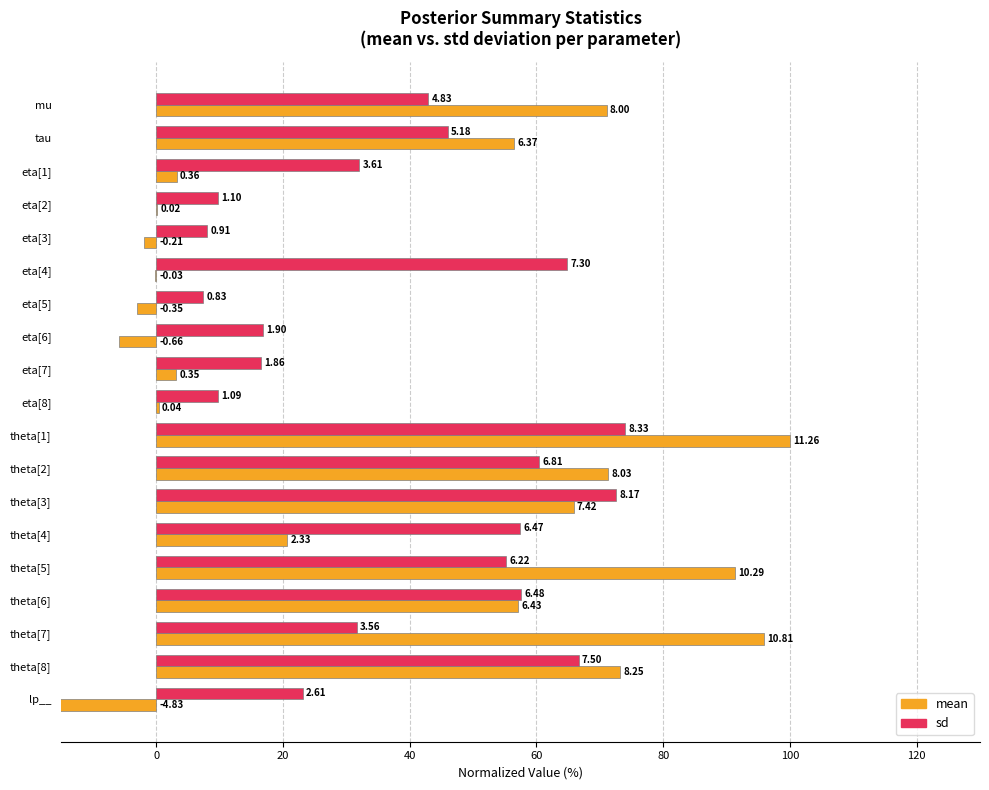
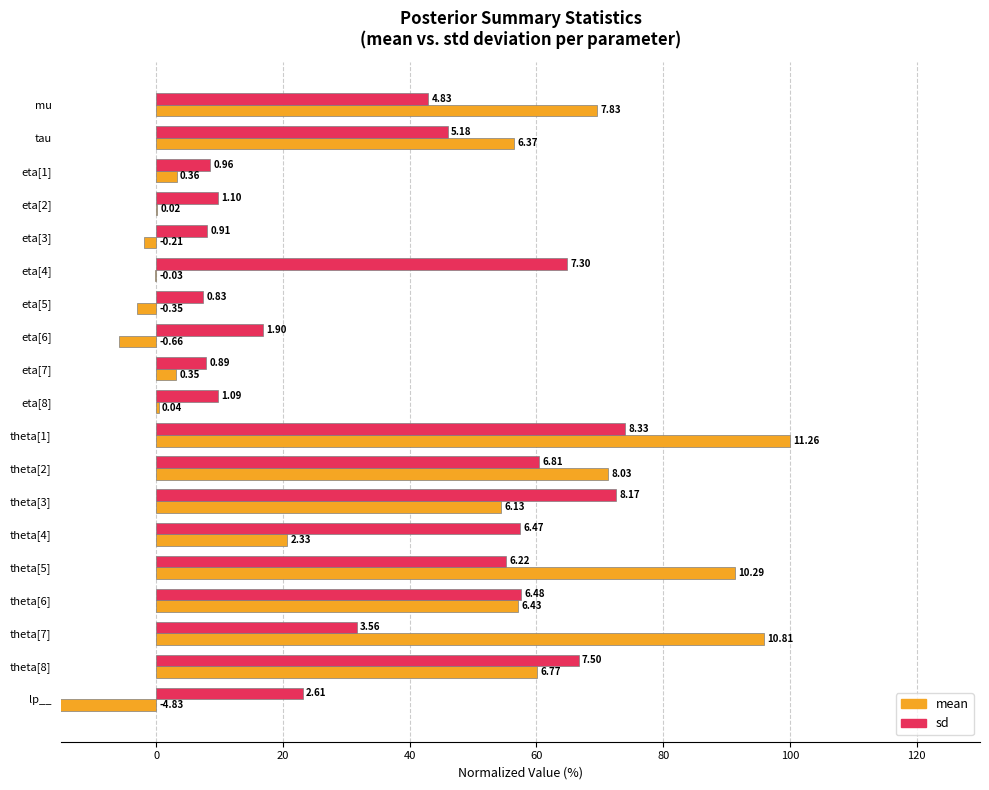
mean, mu: 8.00 -> 7.83
sd, eta[1]: 3.61 -> 0.96
sd, eta[7]: 1.86 -> 0.89
mean, theta[3]: 7.42 -> 6.13
mean, theta[8]: 8.25 -> 6.77
